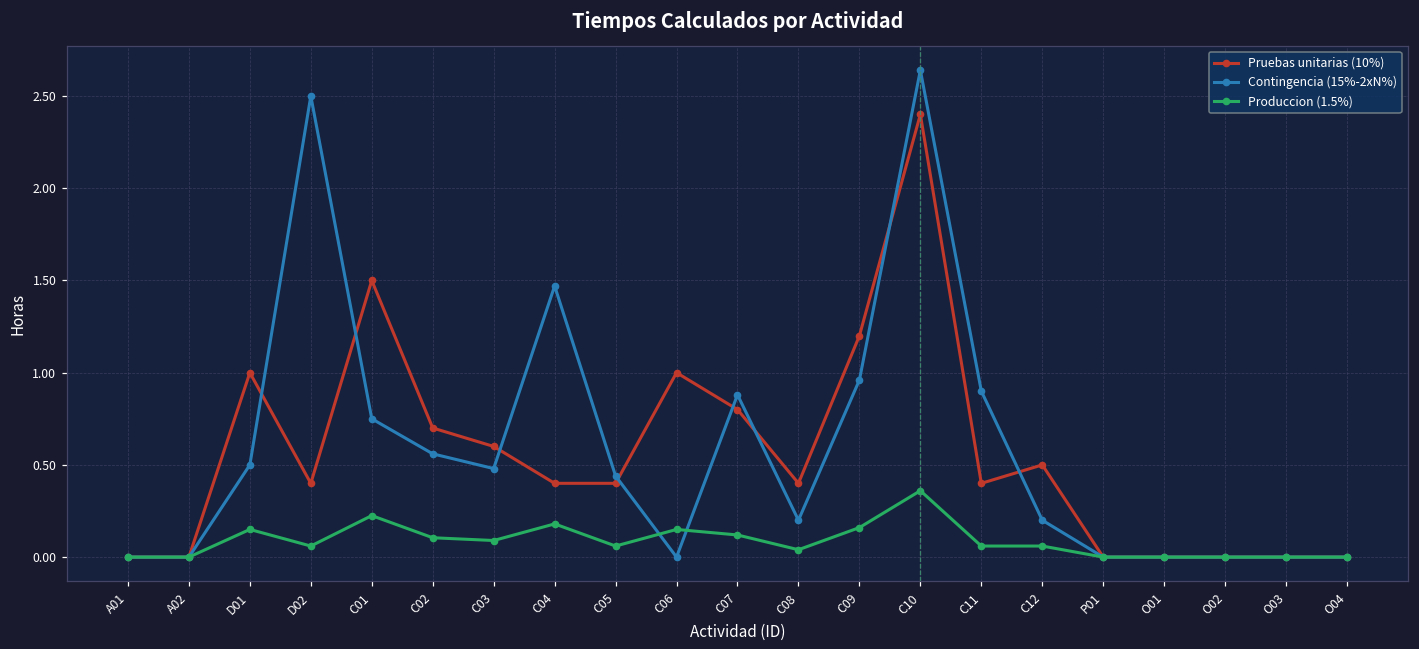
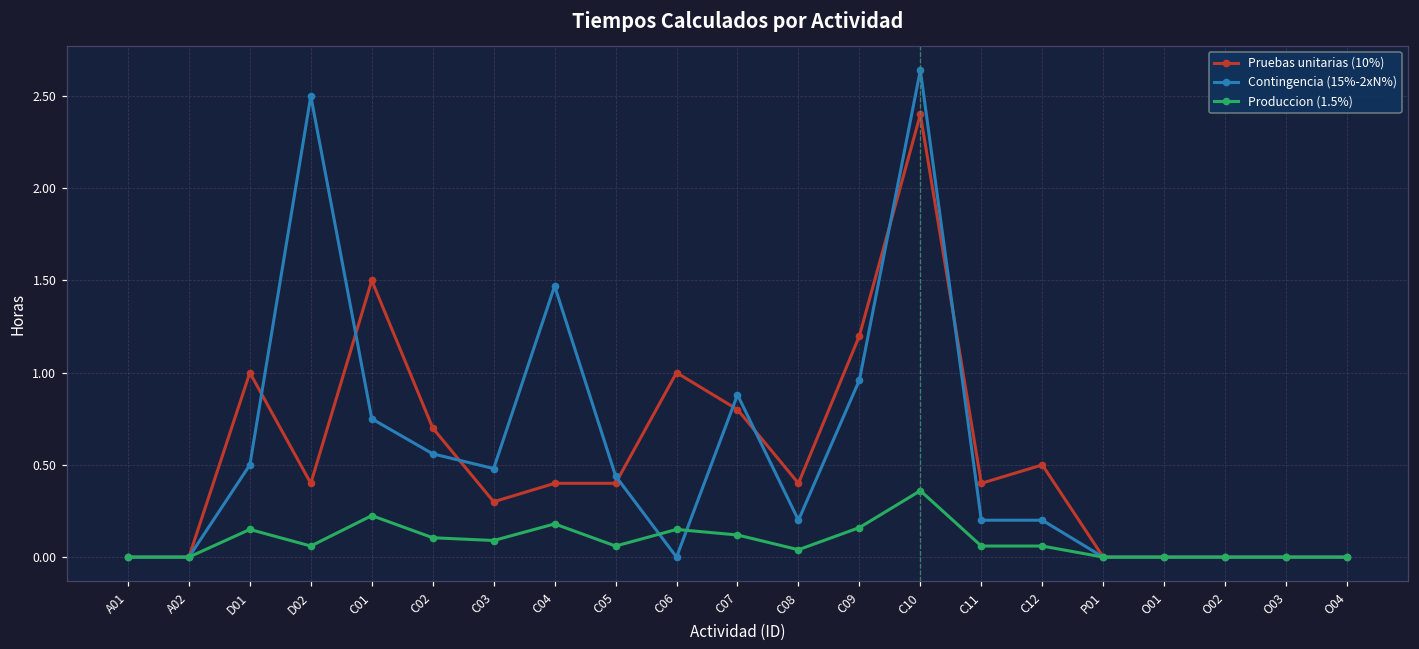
Pruebas unitarias (10%), C03: 0.6 -> 0.3
Contingencia (15%-2xN%), C11: 0.9 -> 0.2
